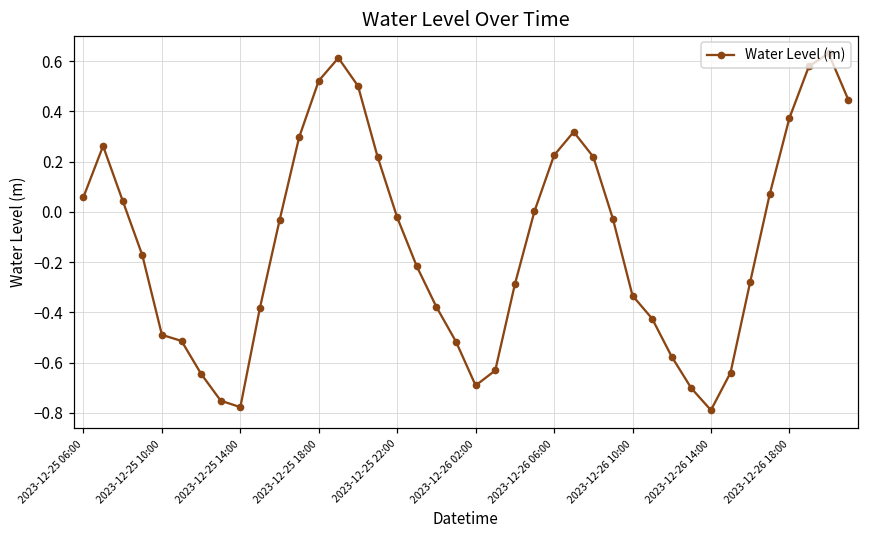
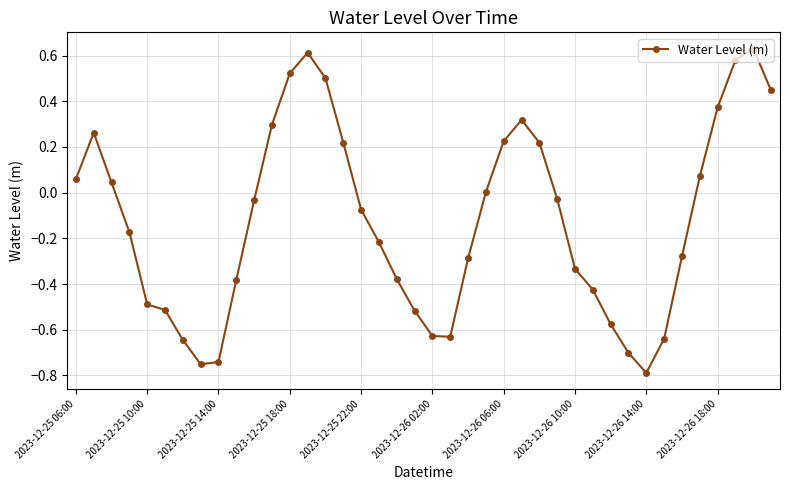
2023-12-25 14:00: -0.78 -> -0.74
2023-12-25 22:00: -0.02 -> -0.07
2023-12-26 02:00: -0.69 -> -0.63
